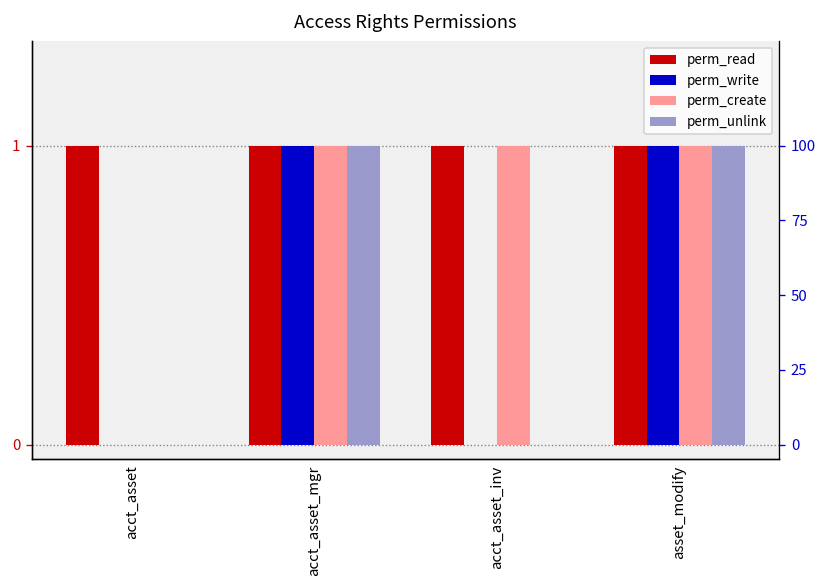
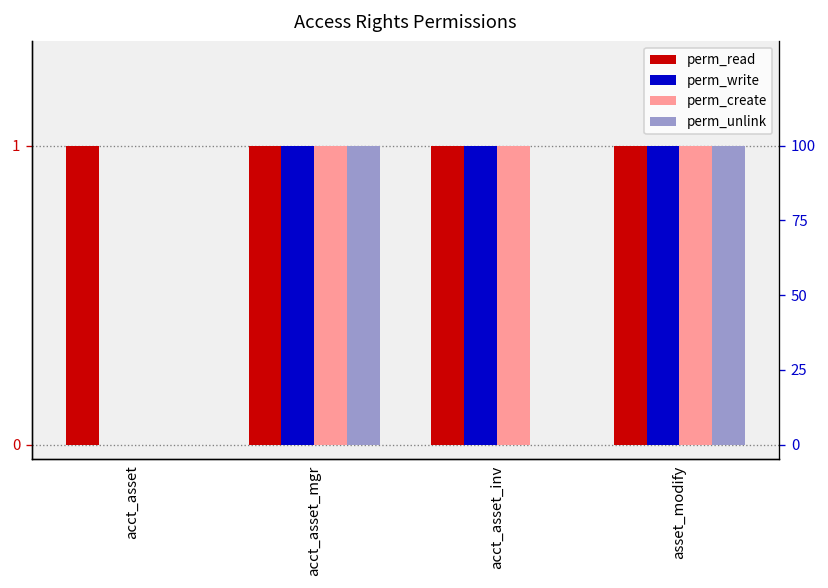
perm_write, acct_asset_inv: 0 -> 1
